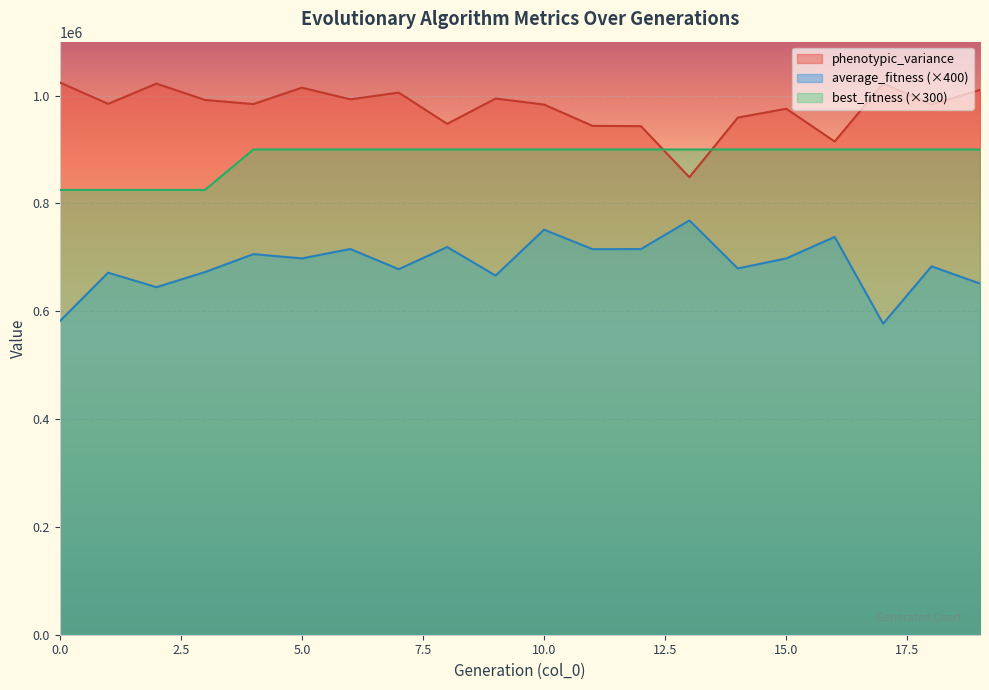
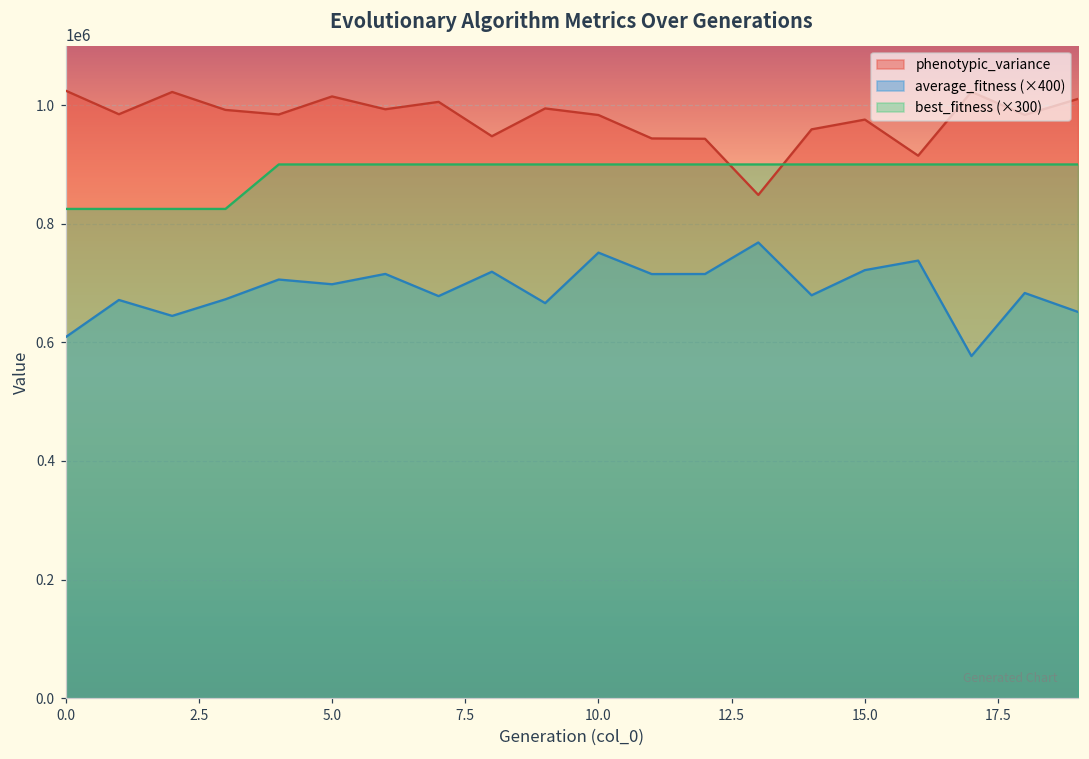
average_fitness (×400), 0.0: 580000 -> 610000
average_fitness (×400), 15.0: 700000 -> 720000
